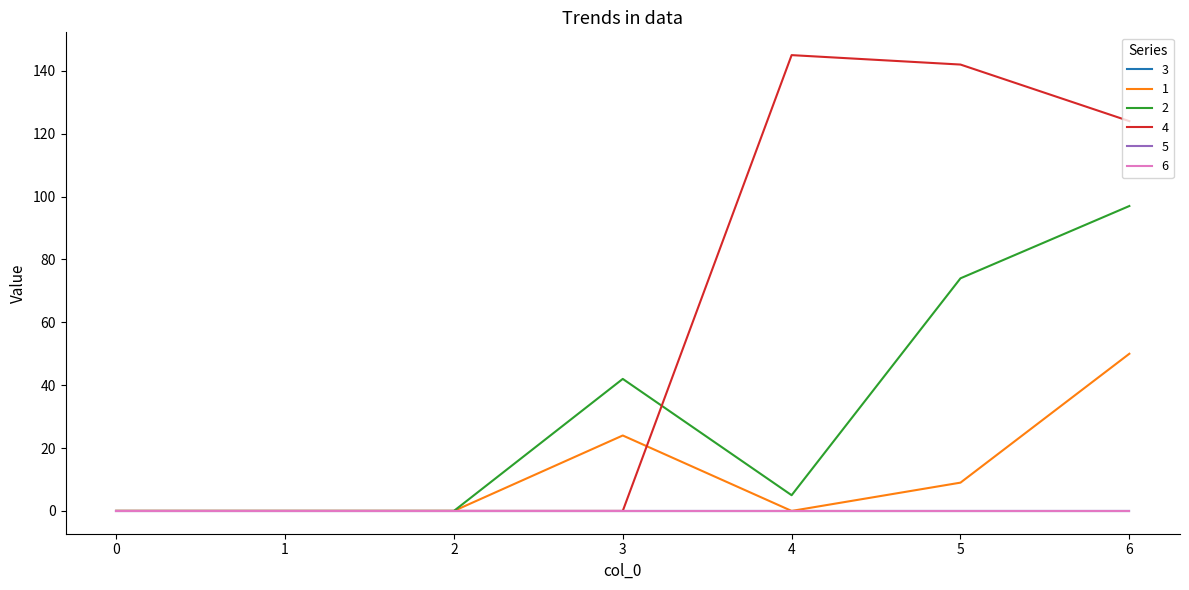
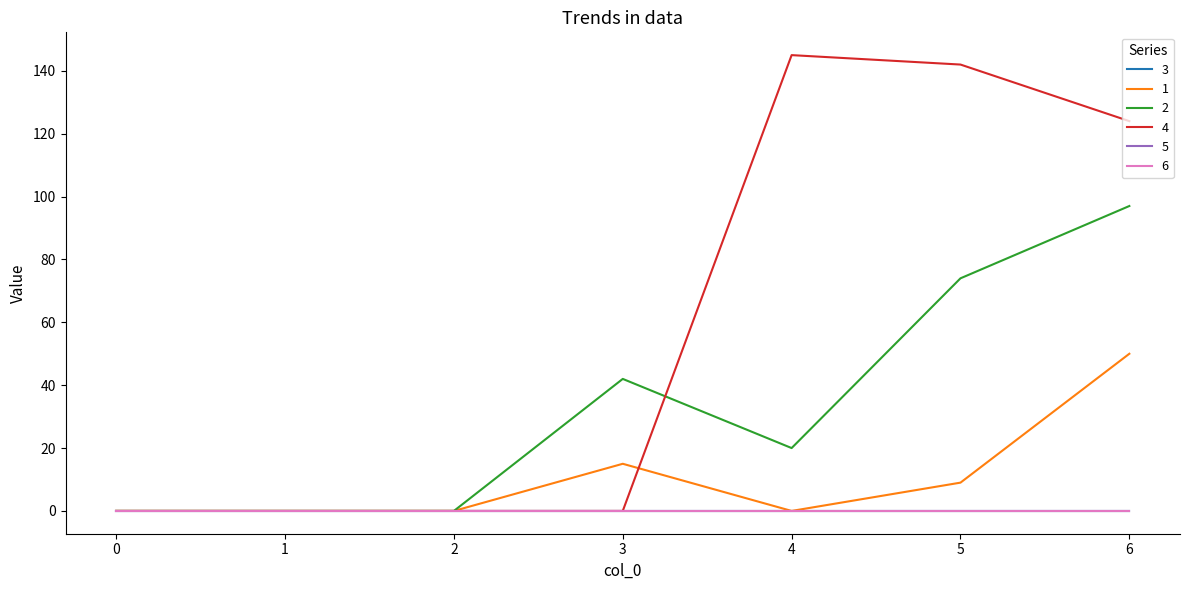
1, 3: 24 -> 15
2, 4: 5 -> 20
